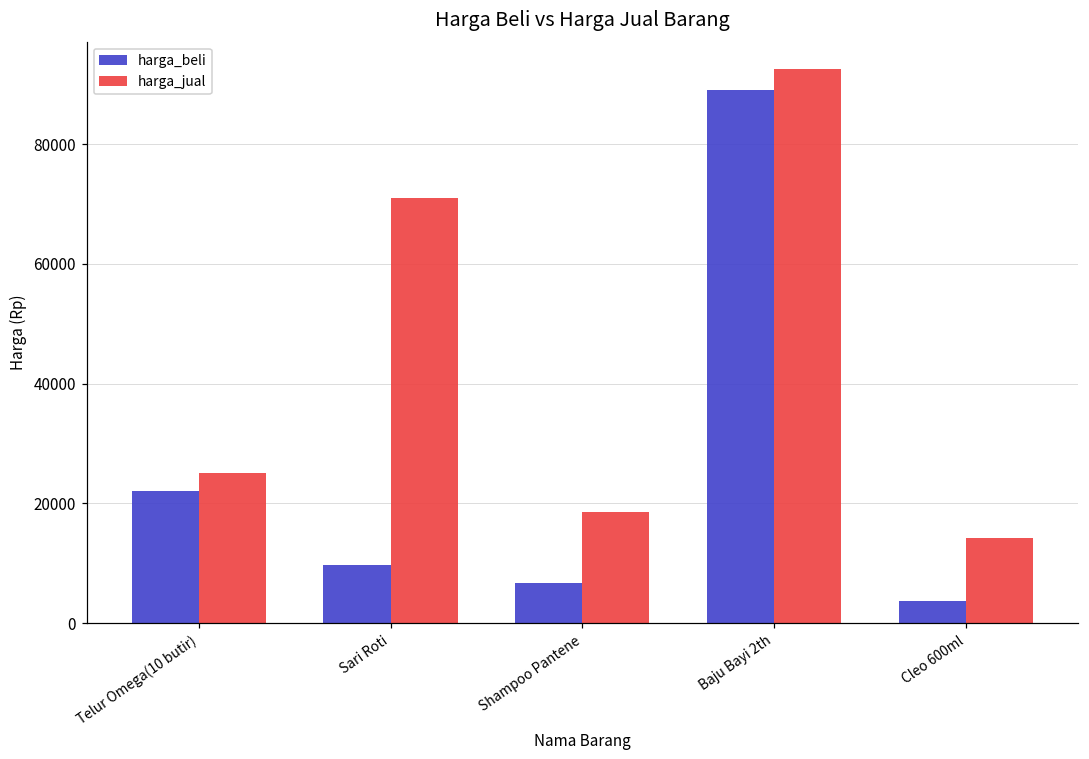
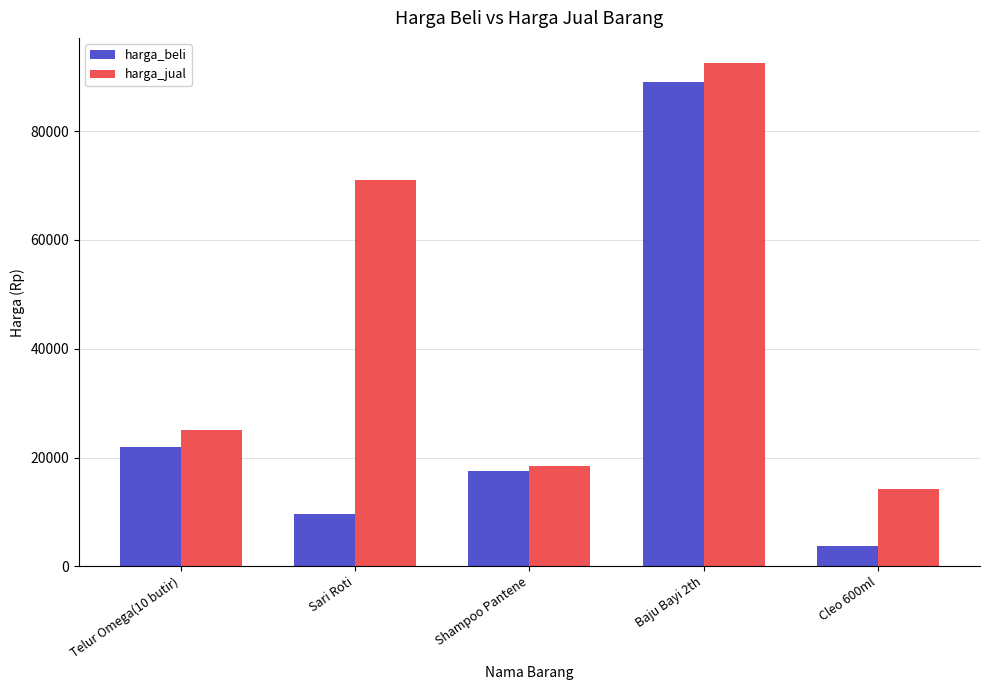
harga_beli, Shampoo Pantene: 7000 -> 18000
